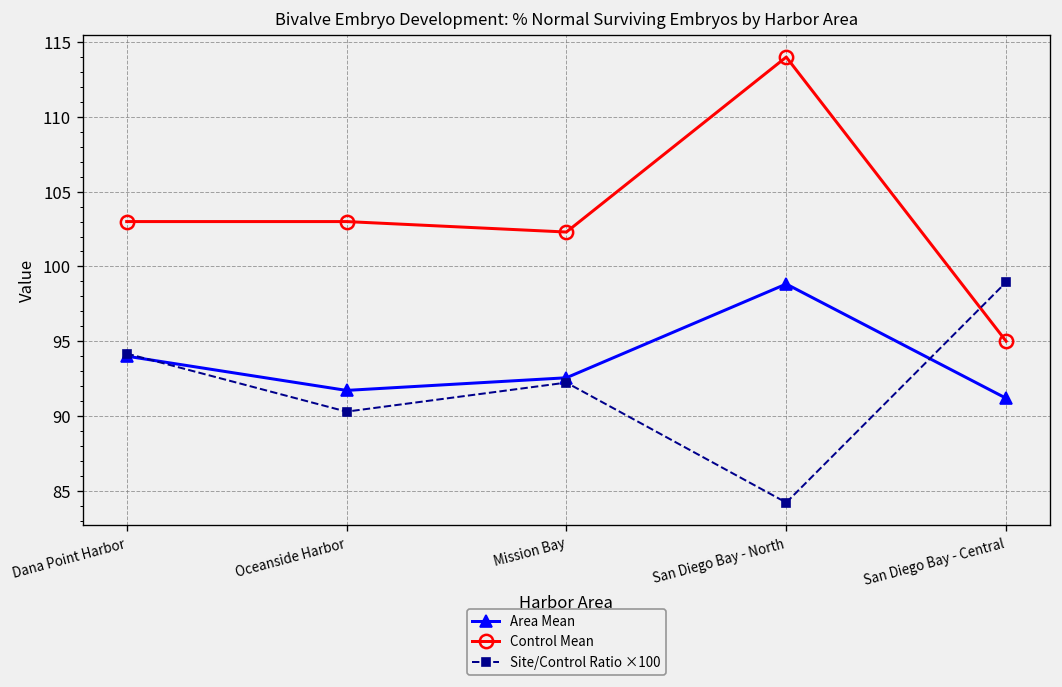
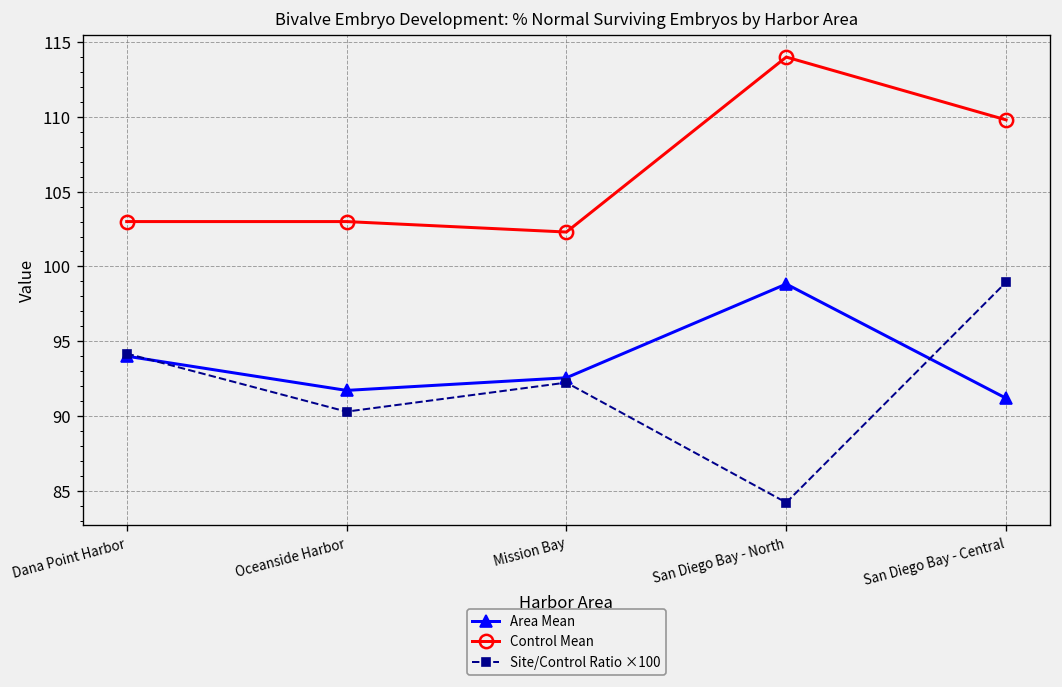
Control Mean, San Diego Bay - Central: 95.0 -> 109.8
